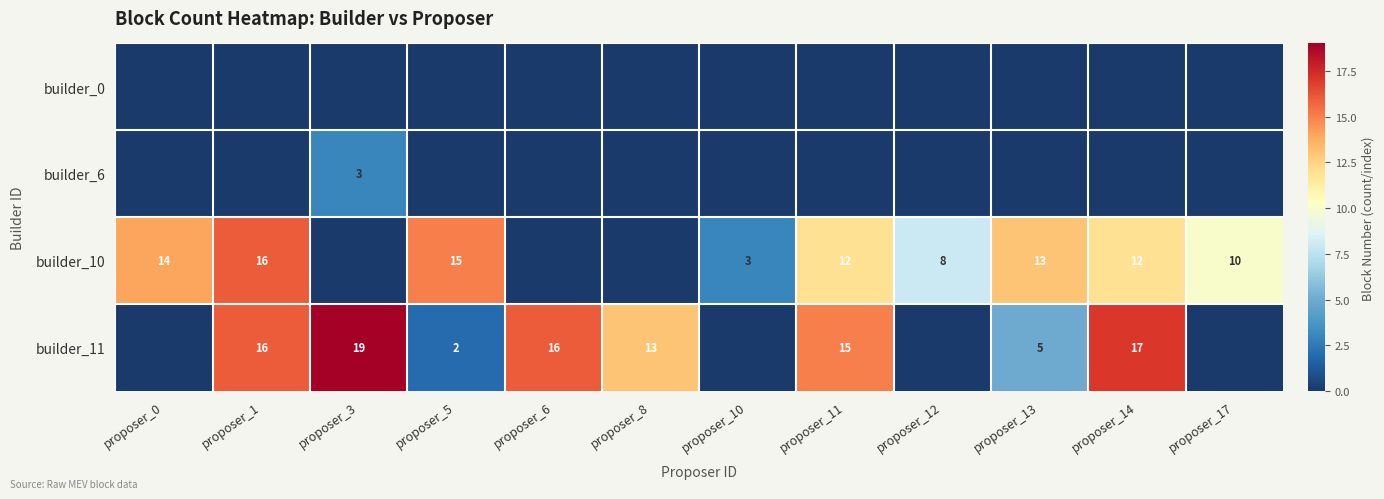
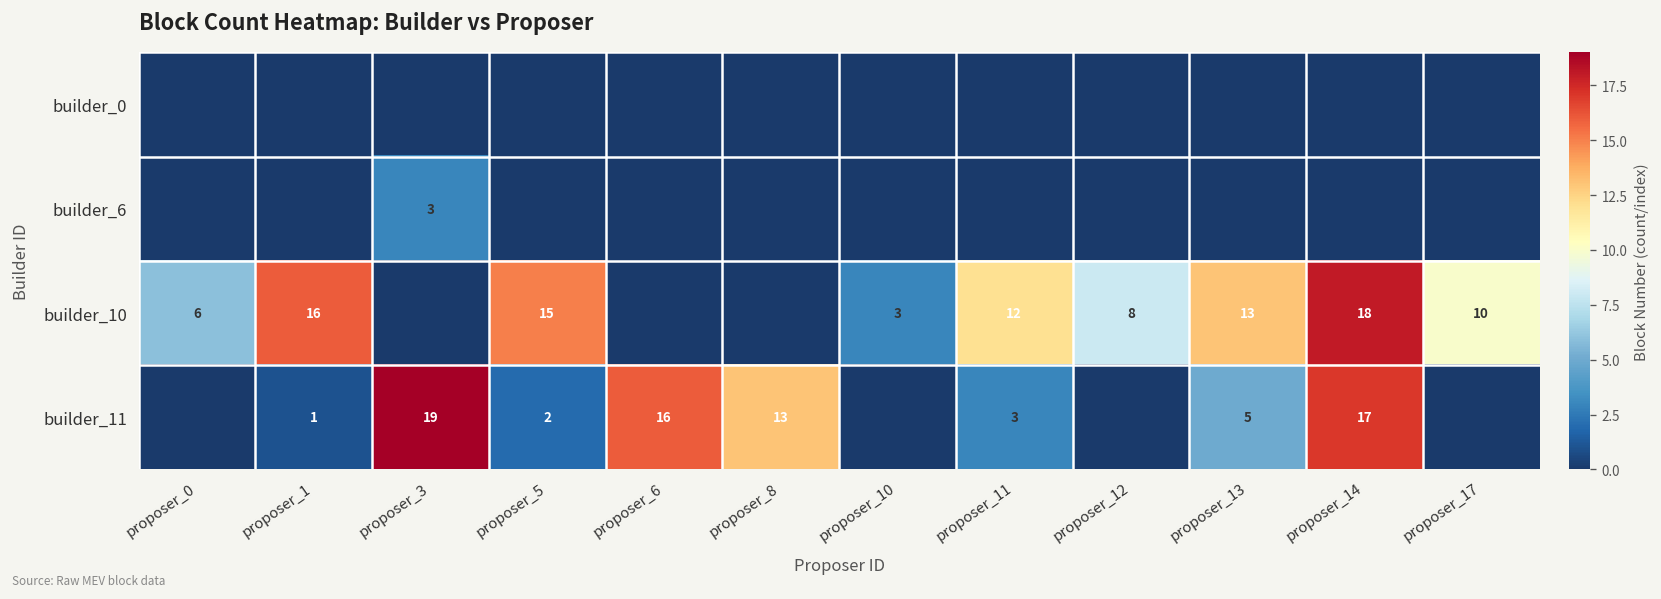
builder_10, proposer_0: 14 -> 6
builder_10, proposer_14: 12 -> 18
builder_11, proposer_1: 16 -> 1
builder_11, proposer_11: 15 -> 3
